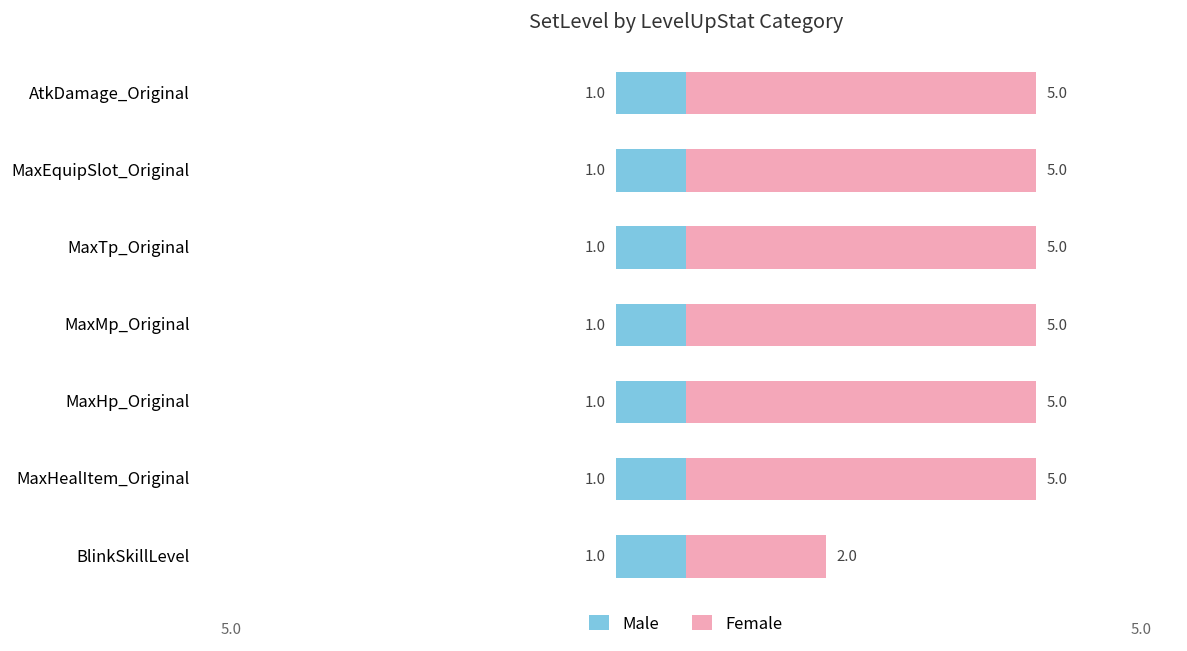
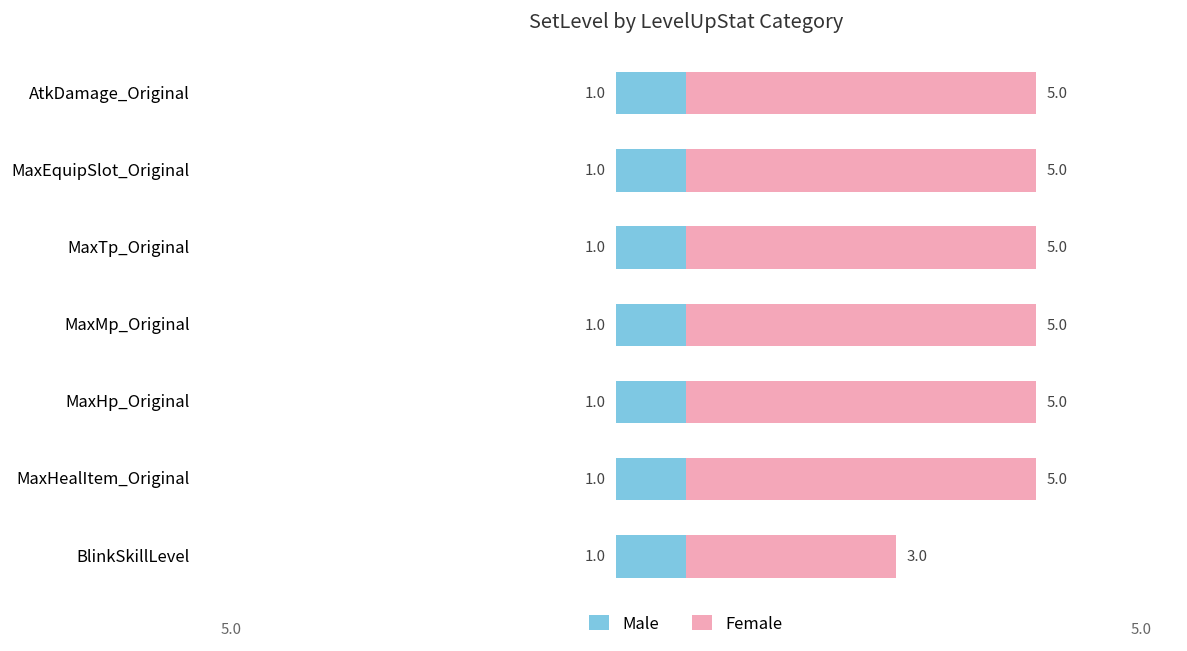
Female, BlinkSkillLevel: 2.0 -> 3.0
